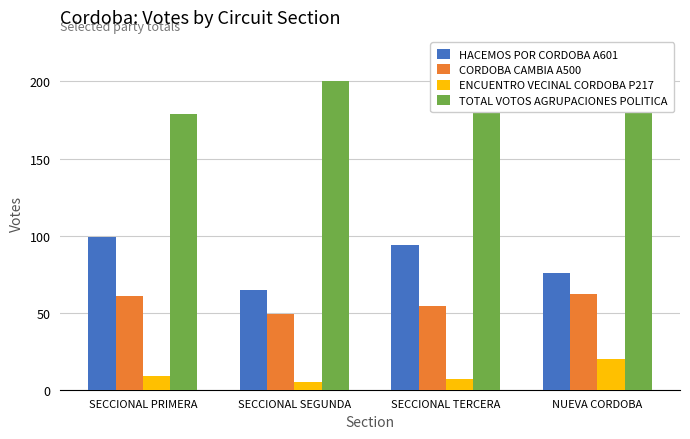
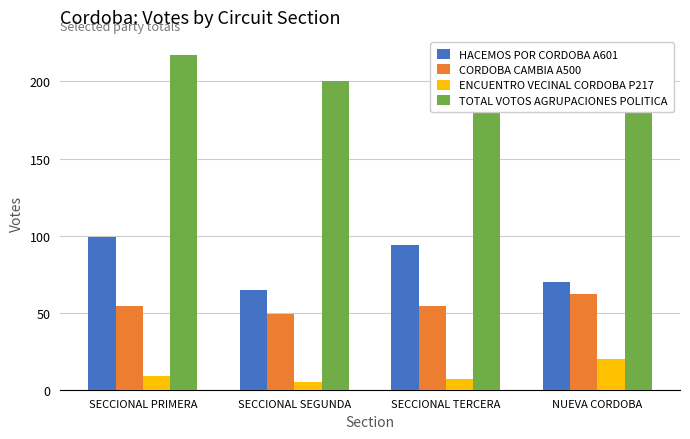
CORDOBA CAMBIA A500, SECCIONAL PRIMERA: 61 -> 54
TOTAL VOTOS AGRUPACIONES POLITICA, SECCIONAL PRIMERA: 179 -> 217
HACEMOS POR CORDOBA A601, NUEVA CORDOBA: 76 -> 70
